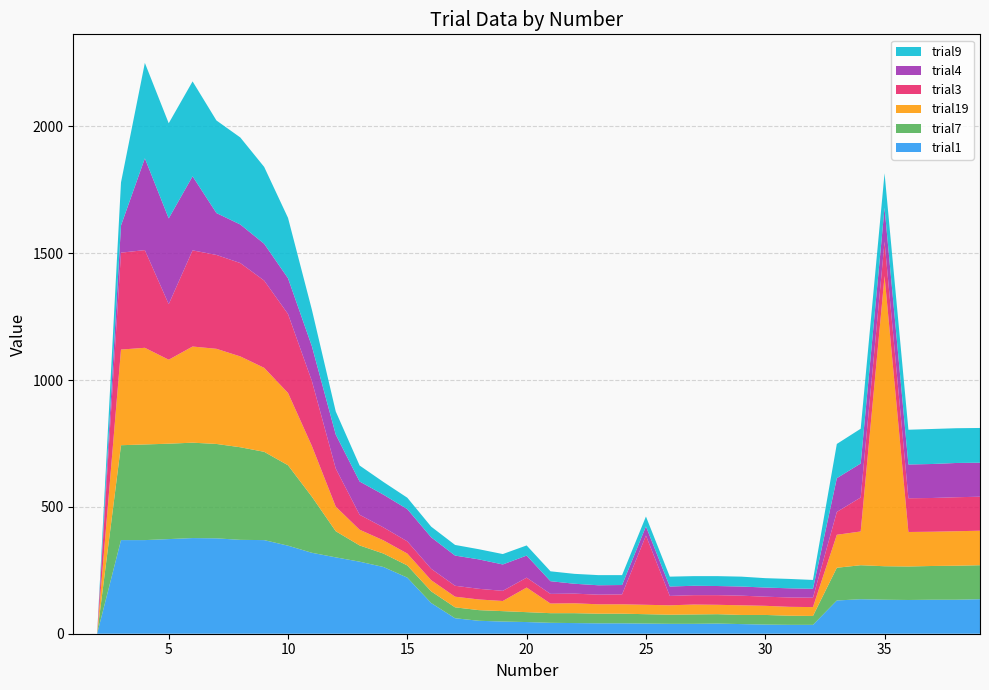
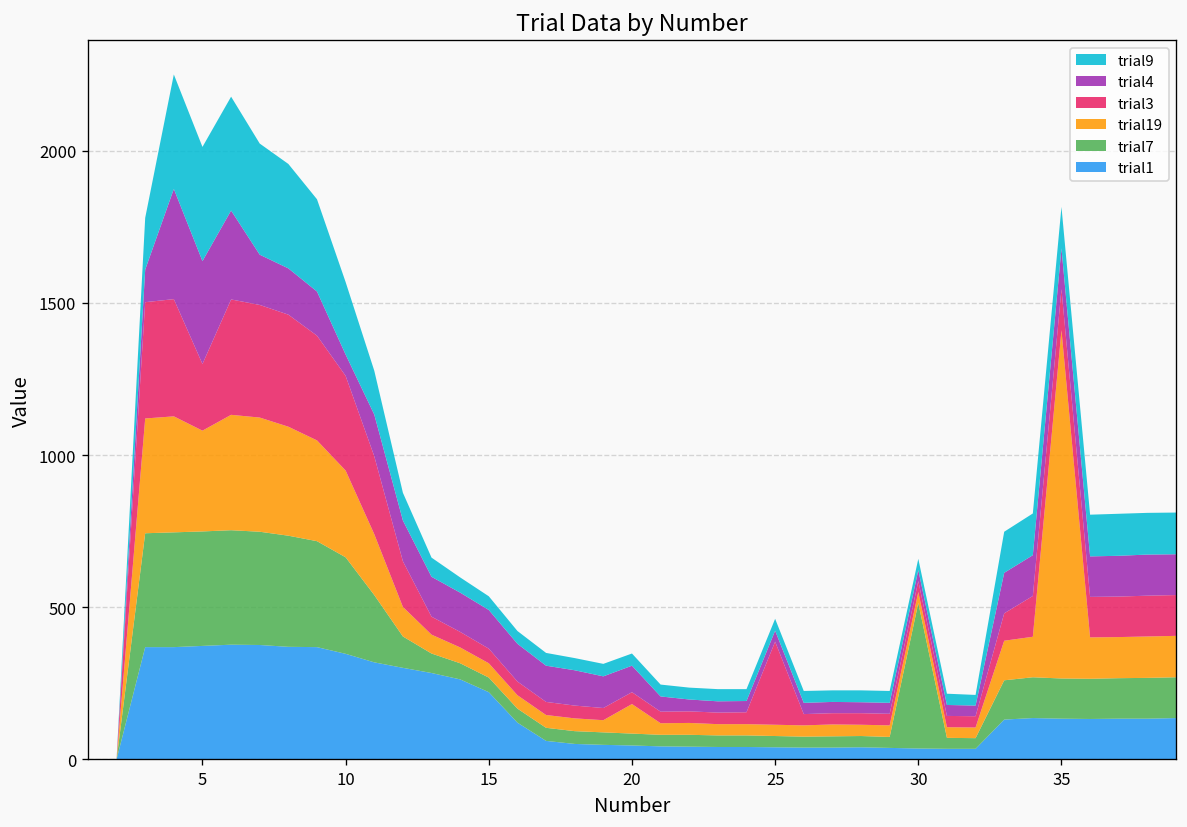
trial4, 10: 140 -> 70
trial7, 30: 40 -> 480
